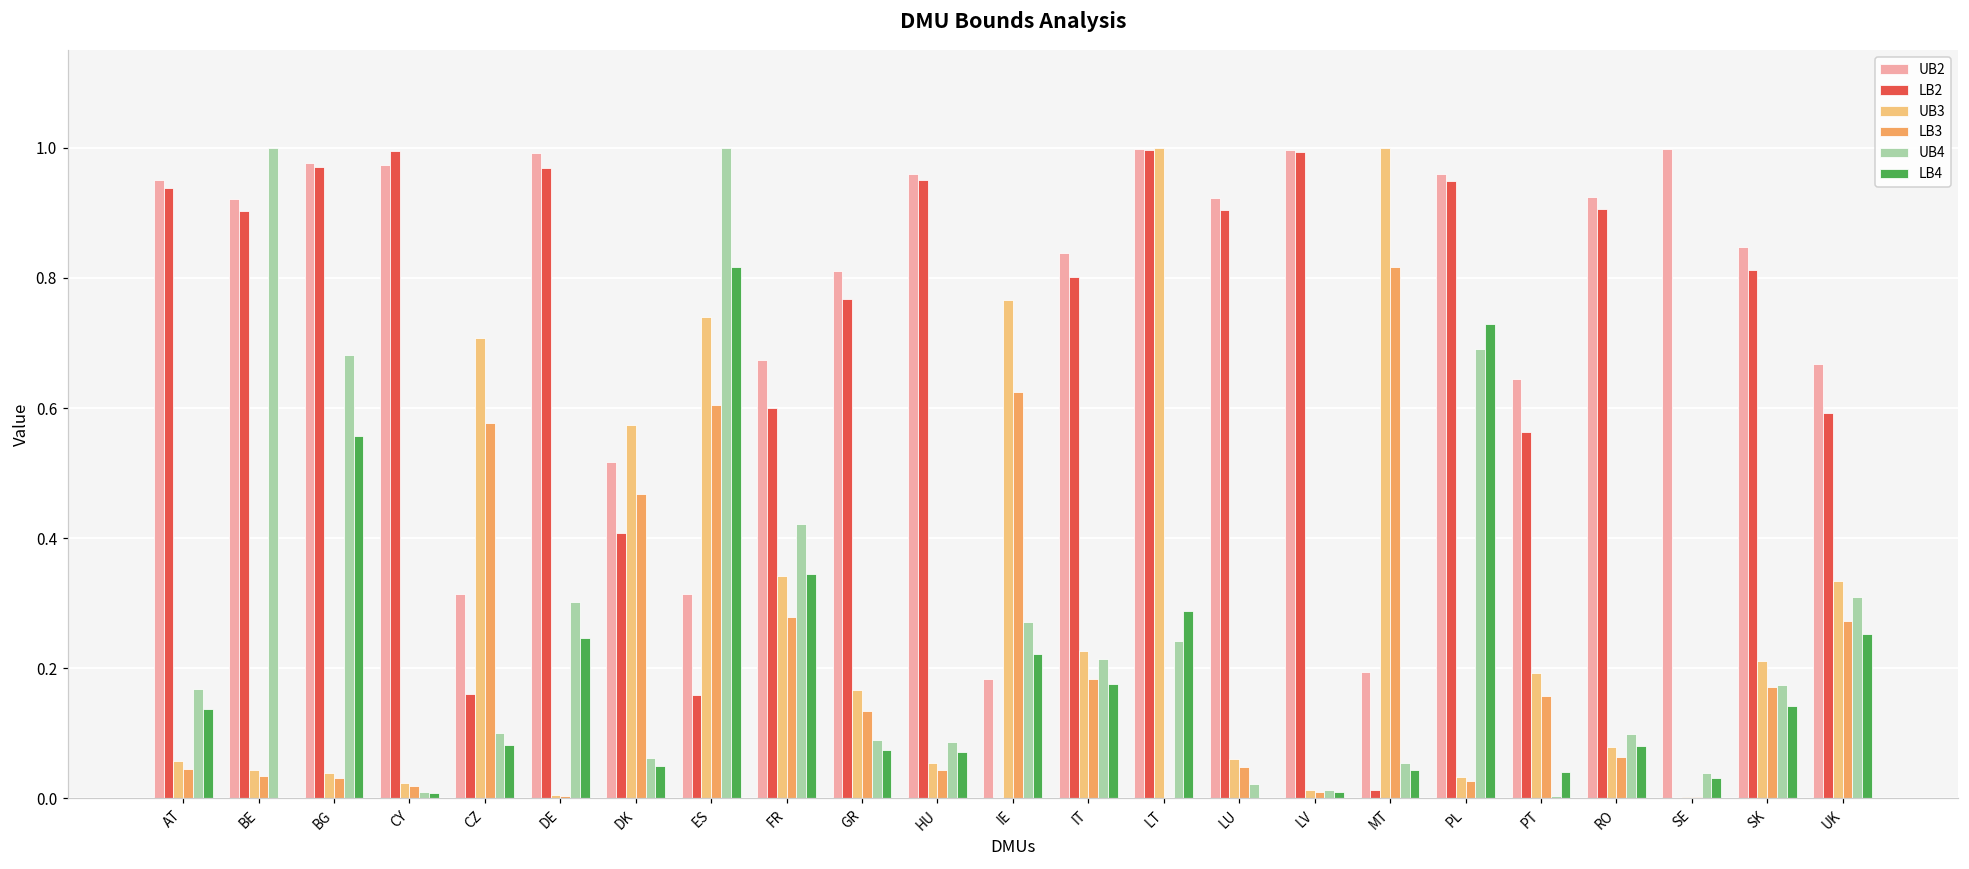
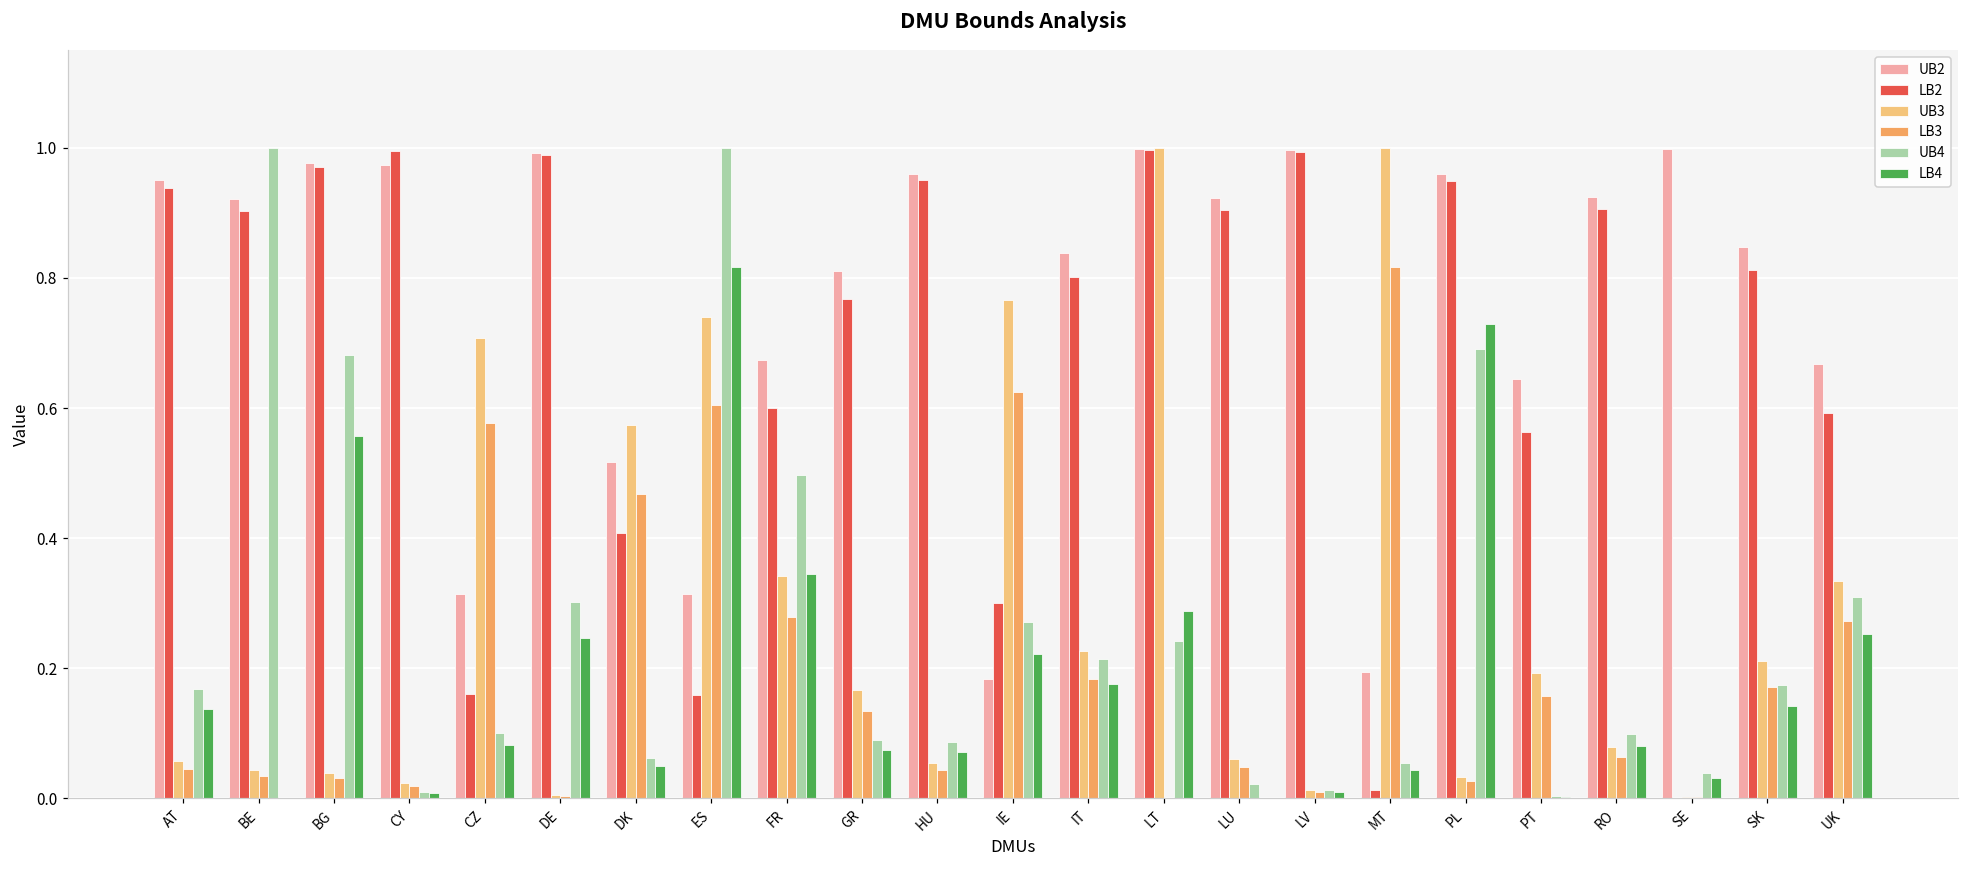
LB2, DE: 0.97 -> 0.99
UB4, FR: 0.42 -> 0.50
LB2, IE: 0.0 -> 0.3
LB4, PT: 0.04 -> 0.00
